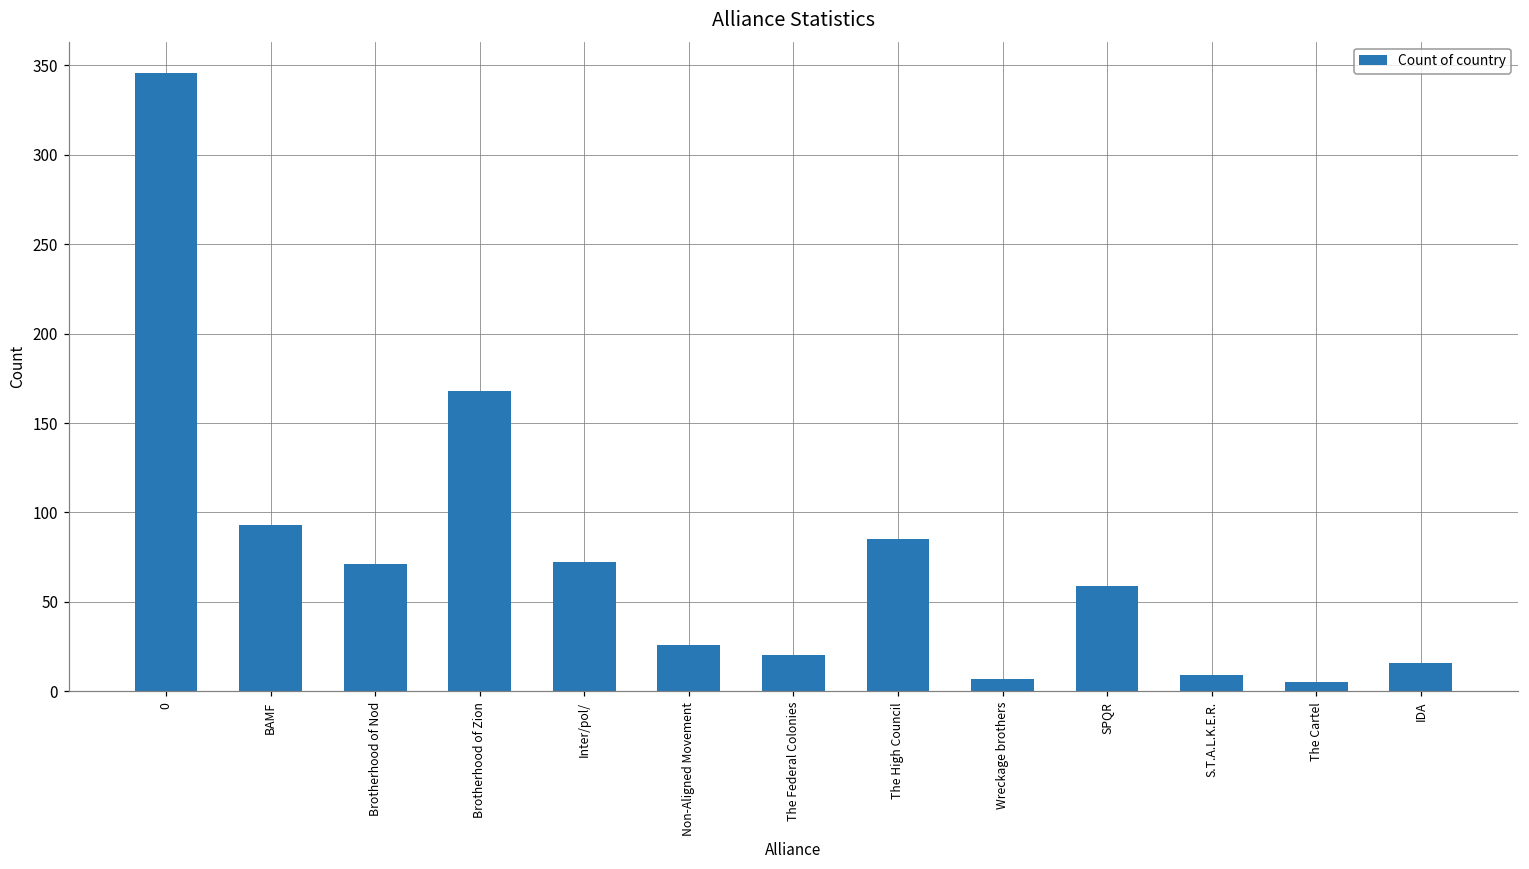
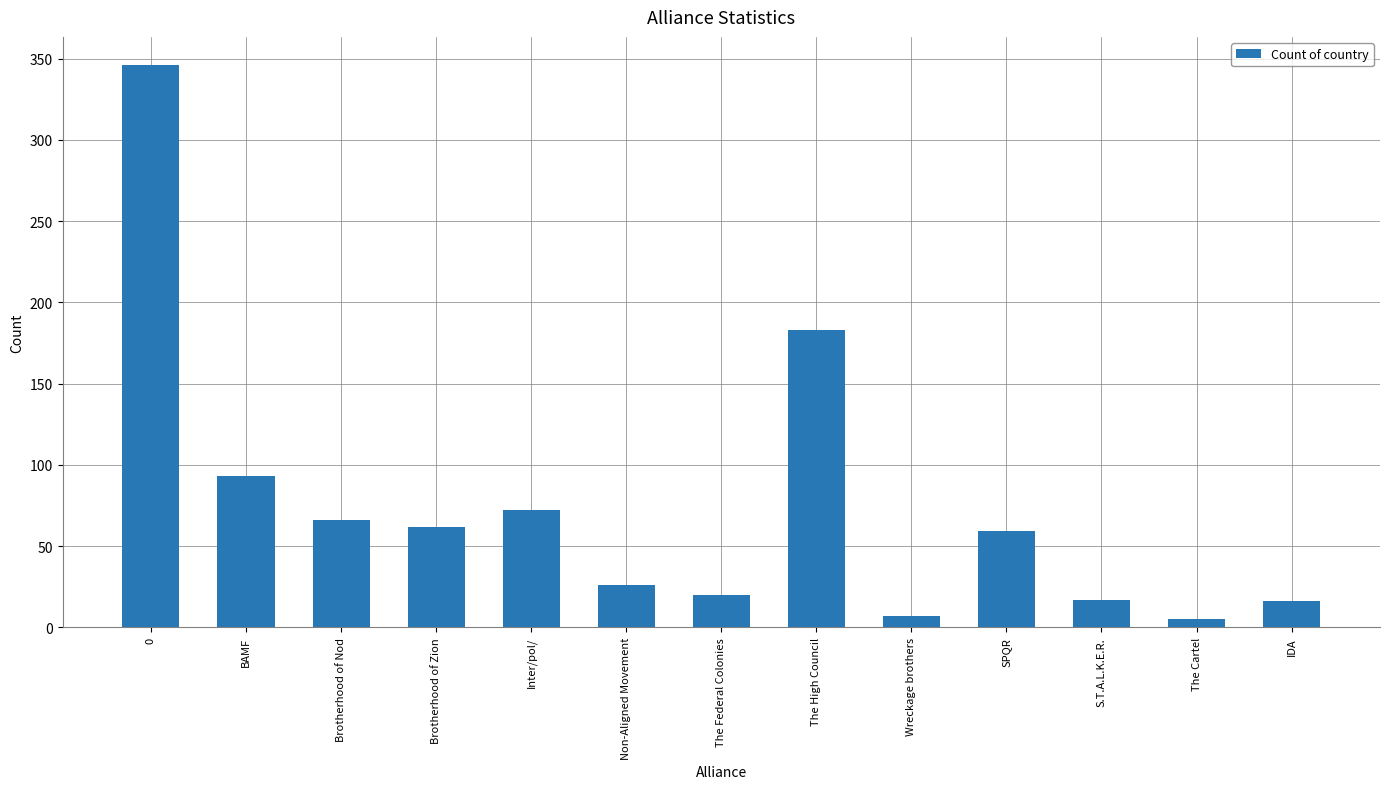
Brotherhood of Nod: 71 -> 66
Brotherhood of Zion: 168 -> 62
The High Council: 85 -> 183
S.T.A.L.K.E.R.: 9 -> 17
